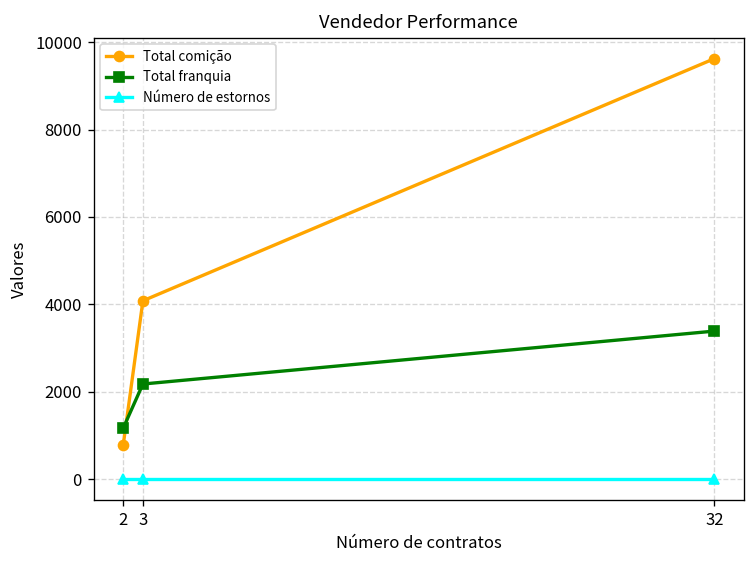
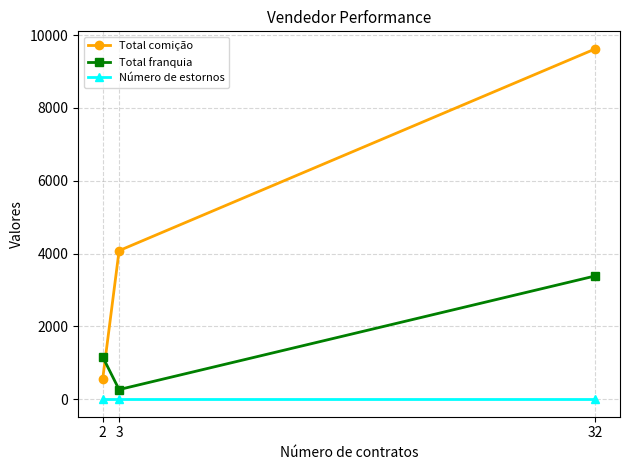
Total comição, 2: 800 -> 600
Total franquia, 3: 2200 -> 300
